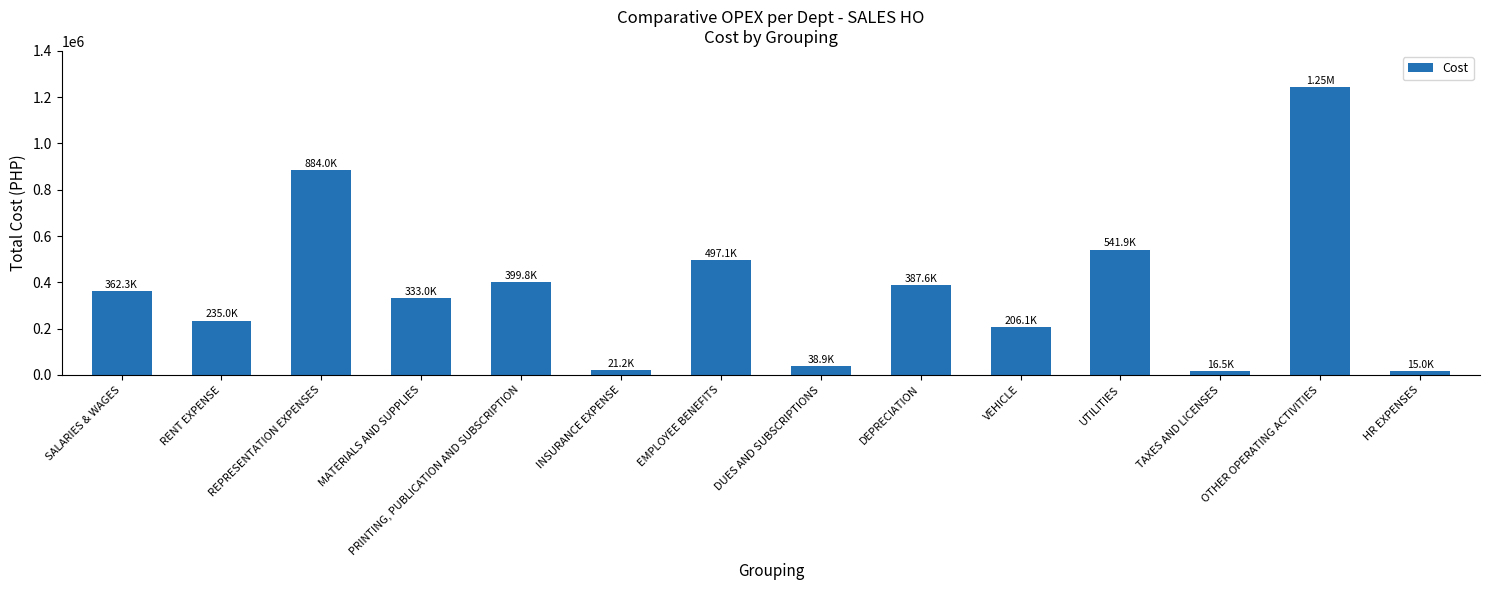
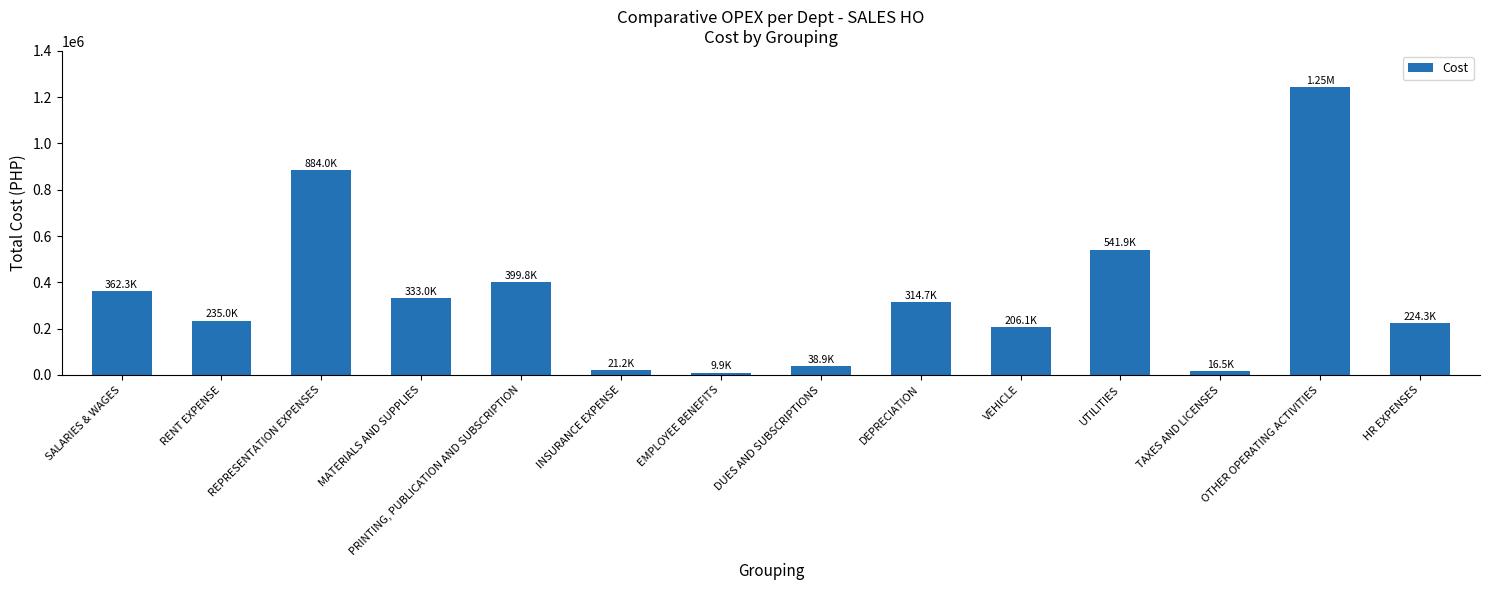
EMPLOYEE BENEFITS: 497.1K -> 9.9K
DEPRECIATION: 387.6K -> 314.7K
HR EXPENSES: 15.0K -> 224.3K
